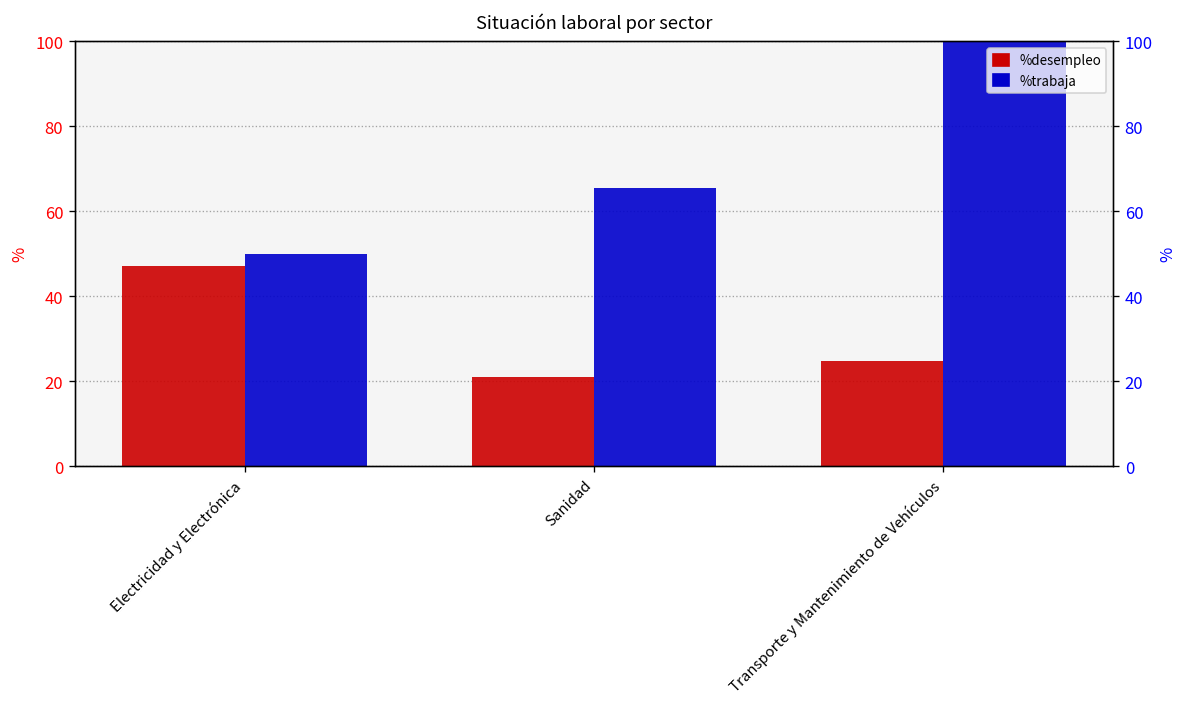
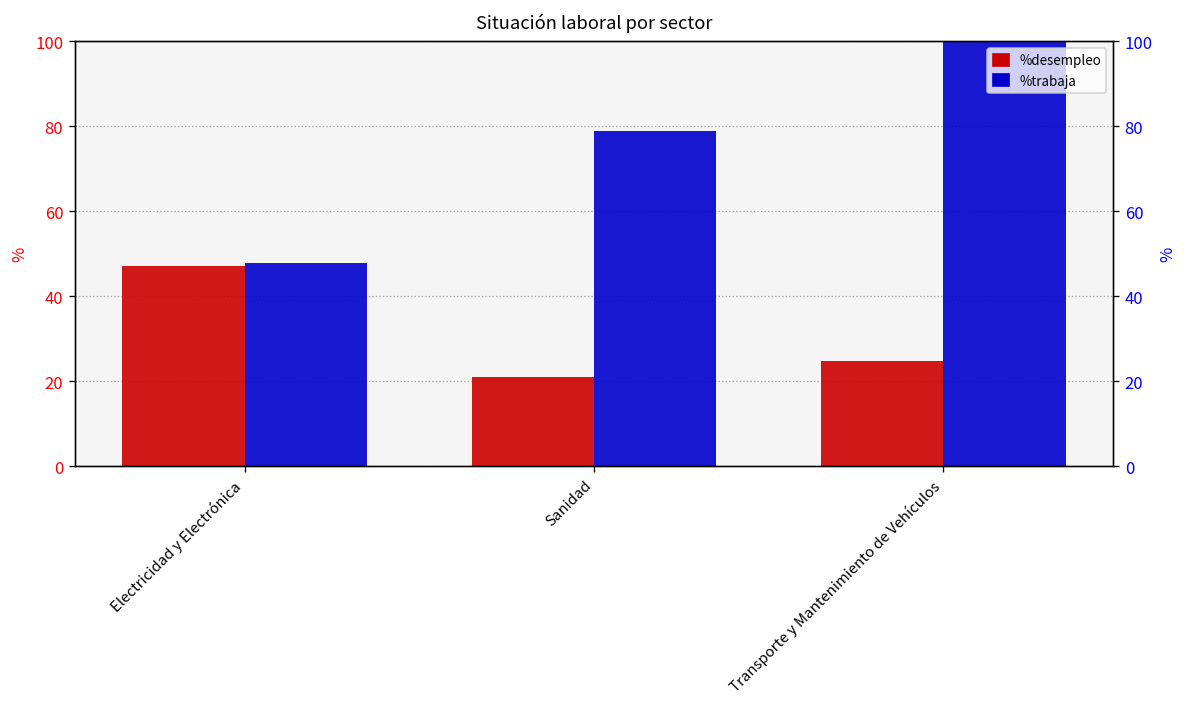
%trabaja, Electricidad y Electrónica: 50 -> 48
%trabaja, Sanidad: 66 -> 79
